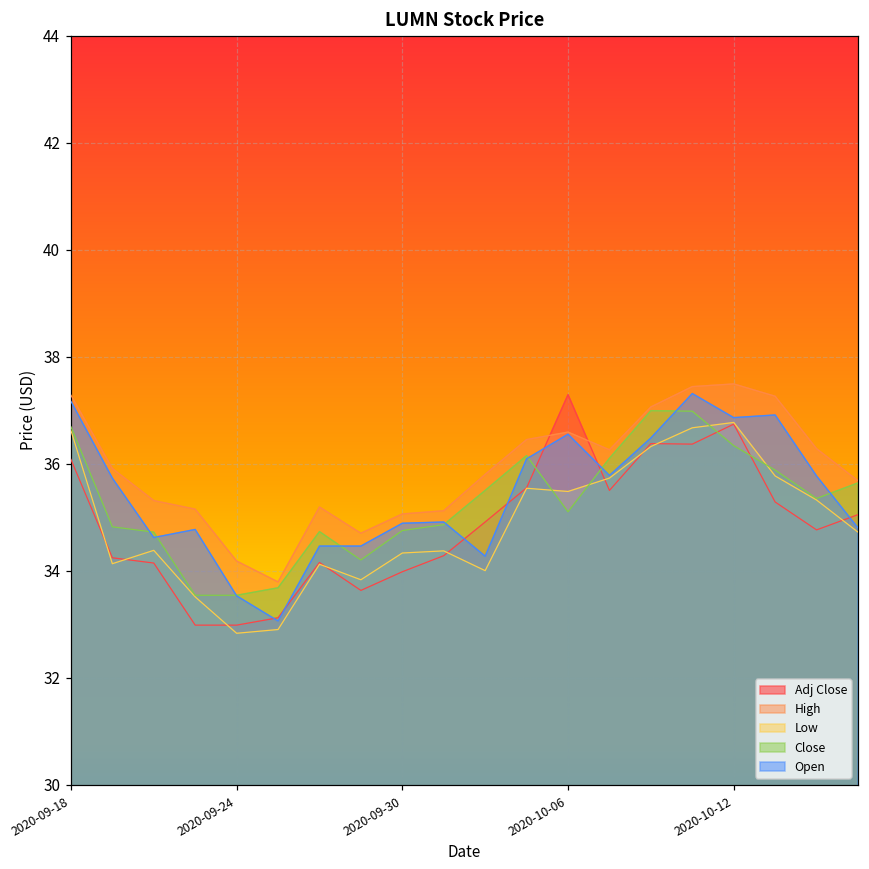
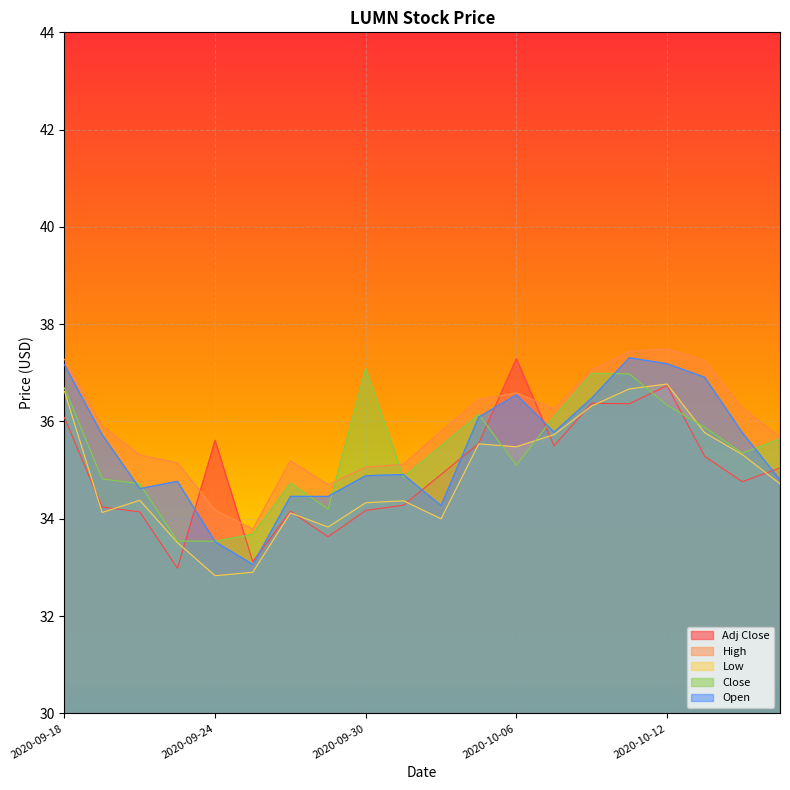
Adj Close, 2020-09-24: 33.0 -> 35.6
Adj Close, 2020-09-30: 34.0 -> 34.2
Close, 2020-09-30: 34.8 -> 37.1
Open, 2020-10-12: 36.9 -> 37.2
